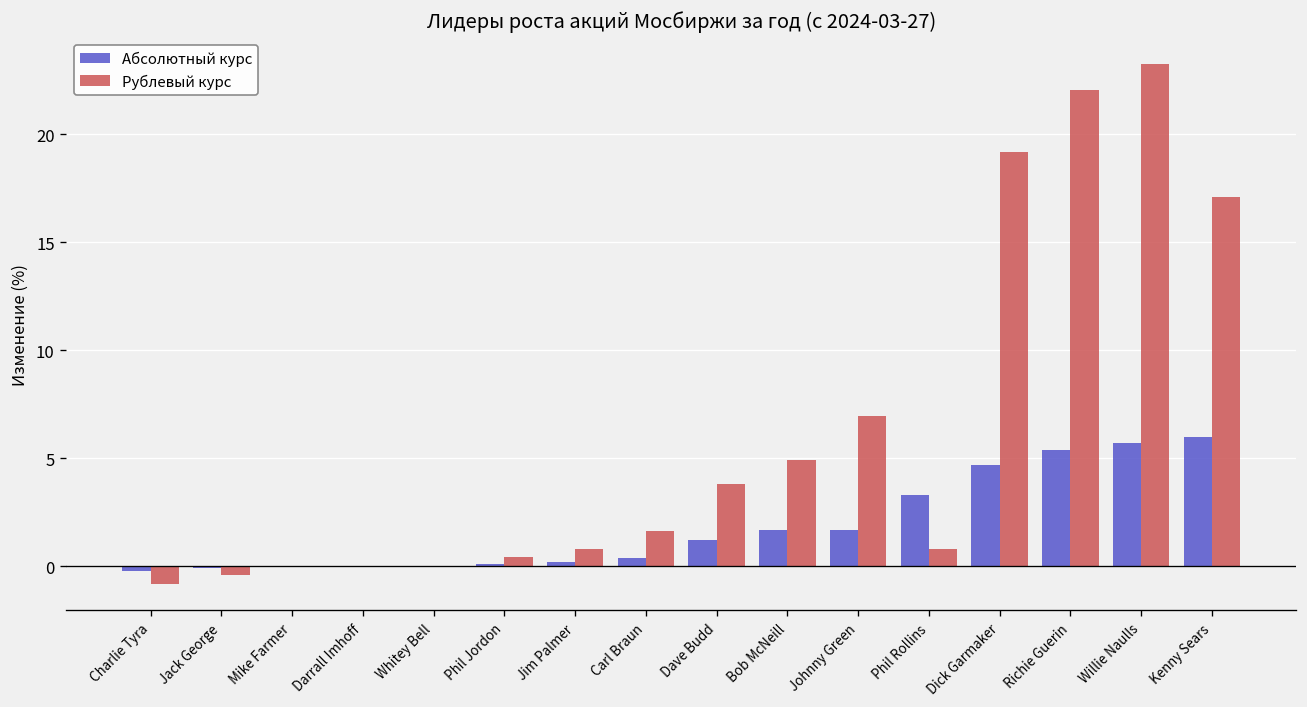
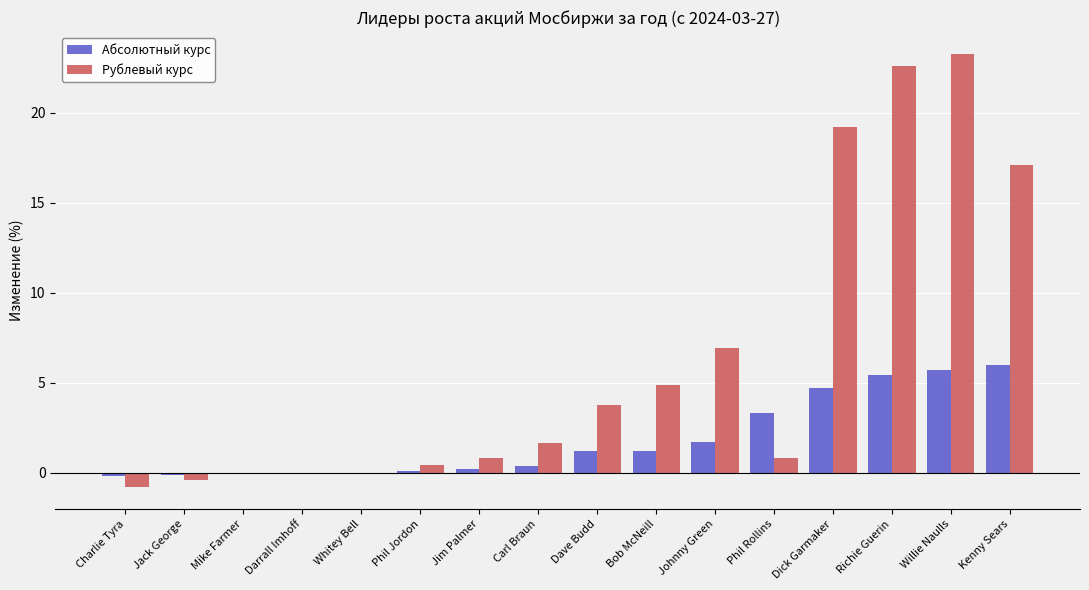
Абсолютный курс, Bob McNeill: 1.7 -> 1.2
Рублевый курс, Richie Guerin: 22.0 -> 22.6
